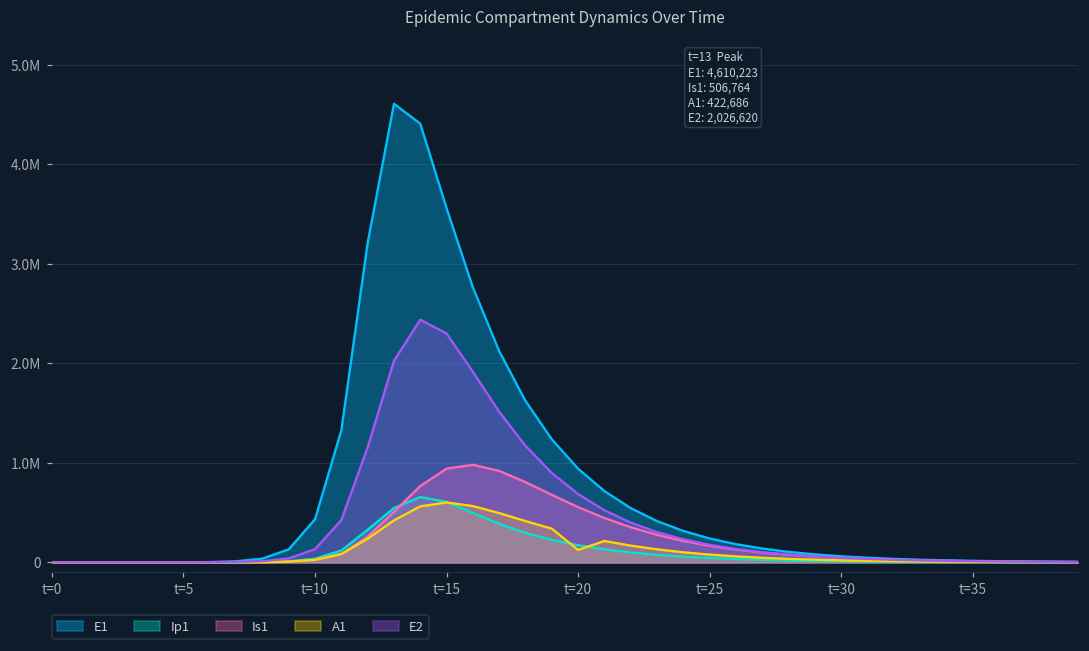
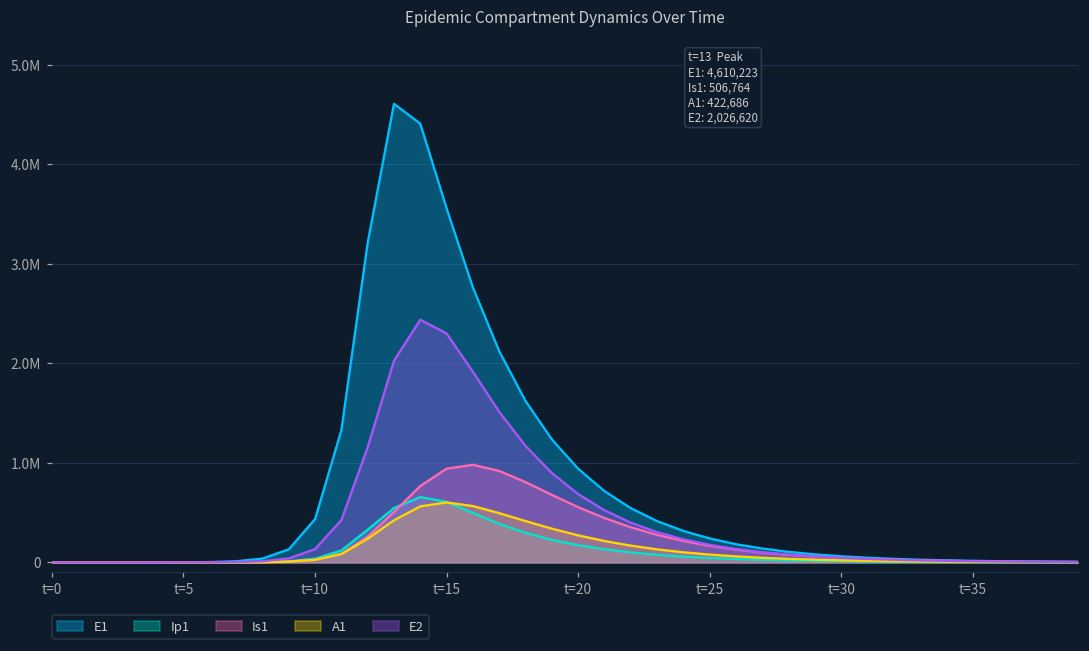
A1, t=20: 100000 -> 300000
